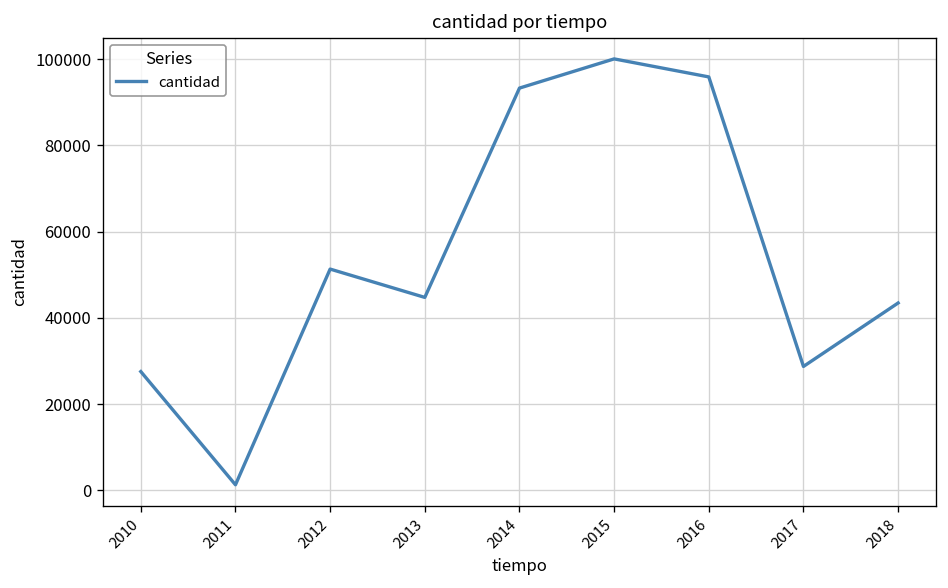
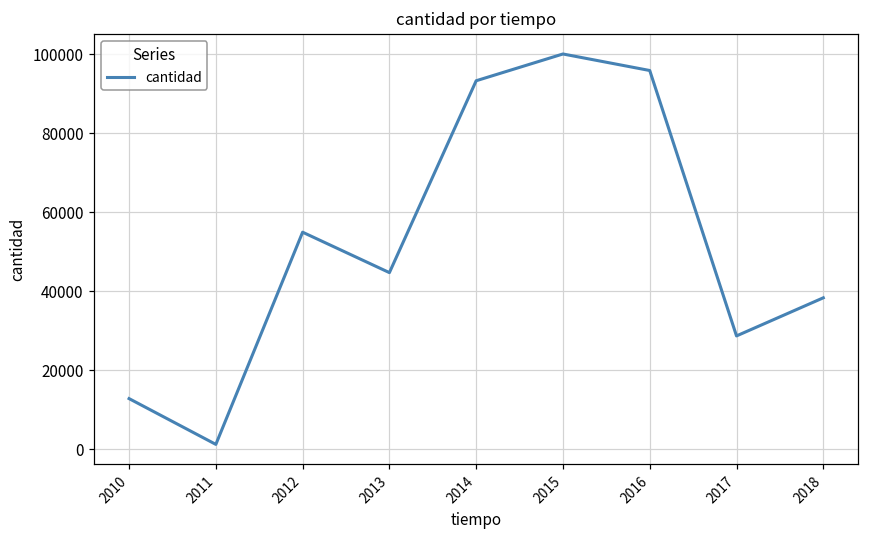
2010: 28000 -> 13000
2012: 51000 -> 55000
2018: 43000 -> 38000
